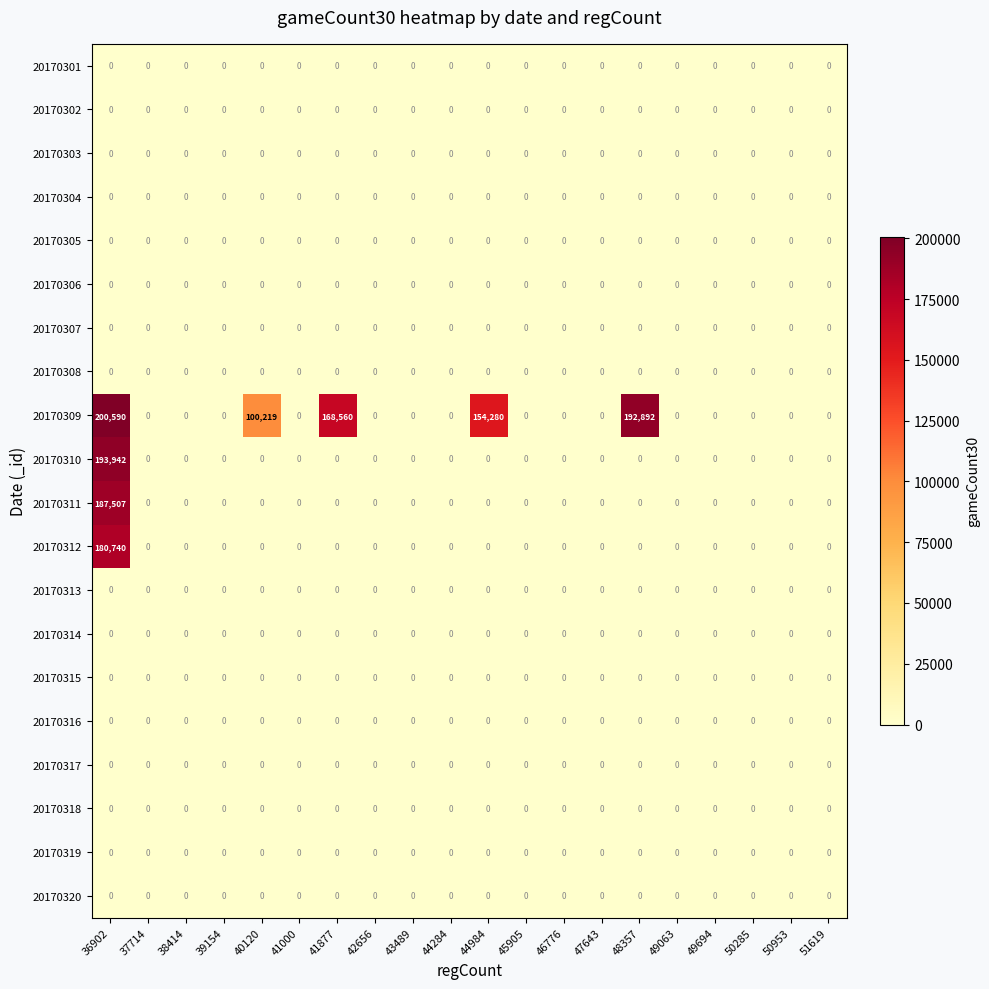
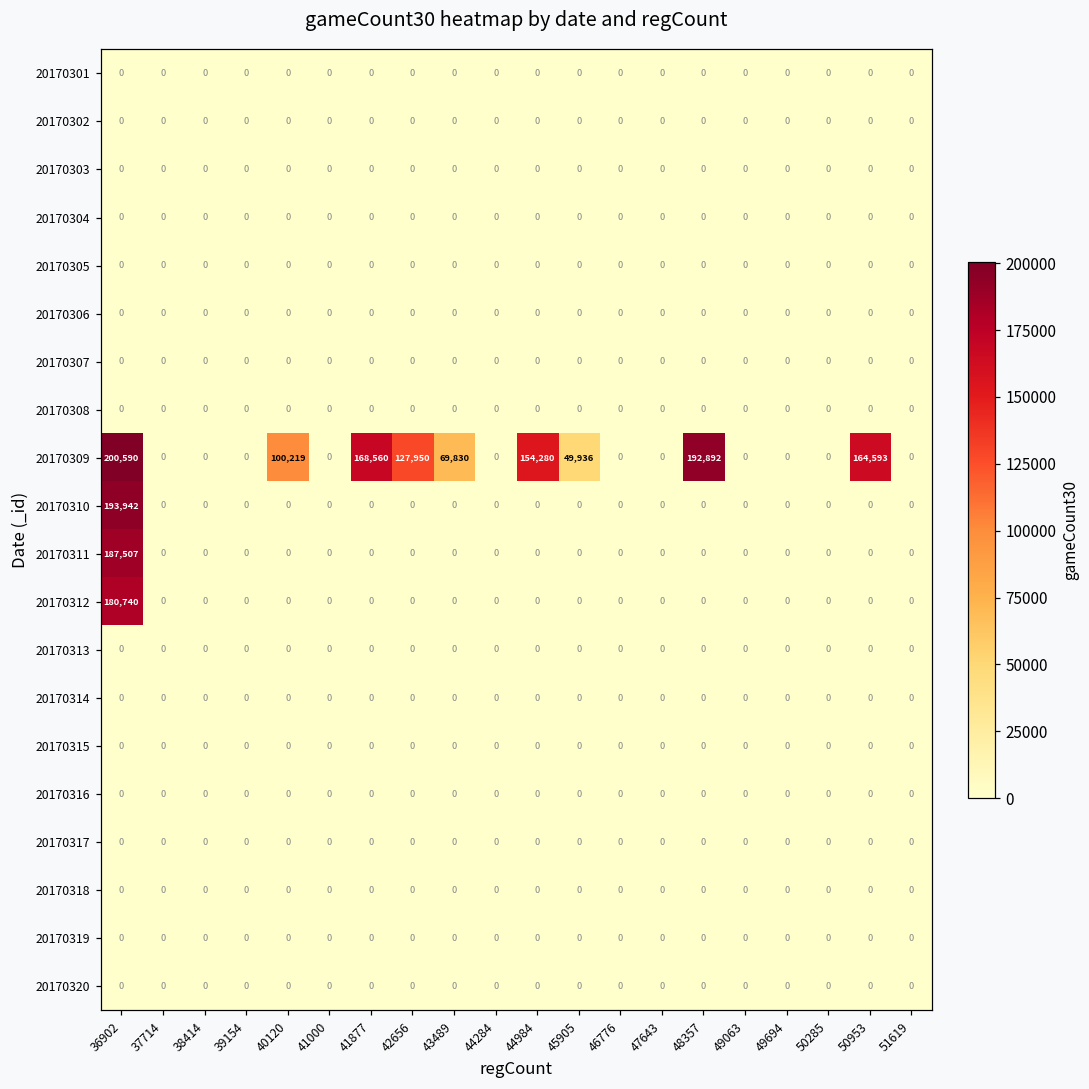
20170309, 42656: 0 -> 127,950
20170309, 43489: 0 -> 69,830
20170309, 45905: 0 -> 49,936
20170309, 50953: 0 -> 164,593
